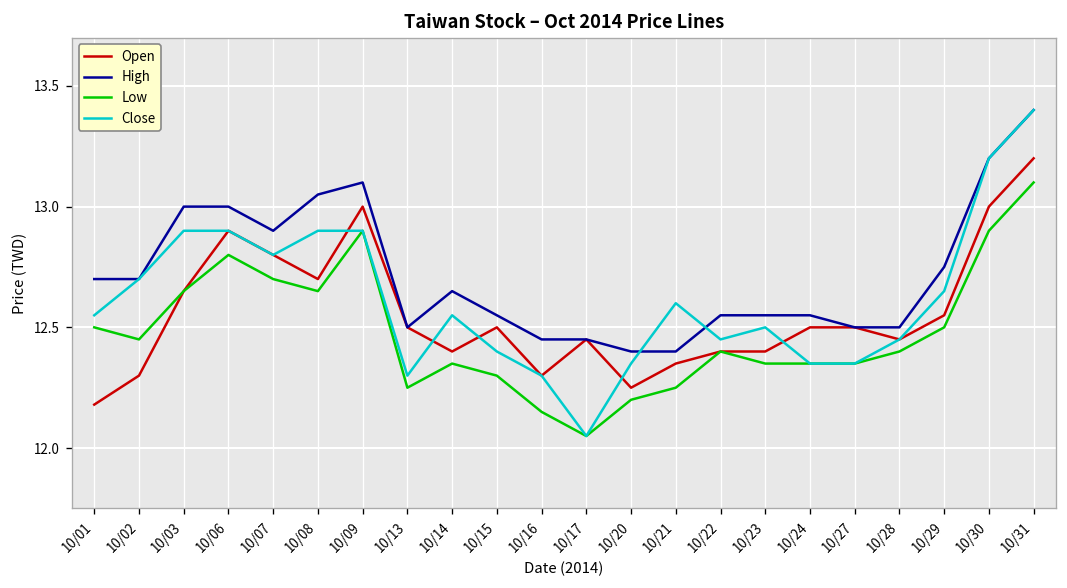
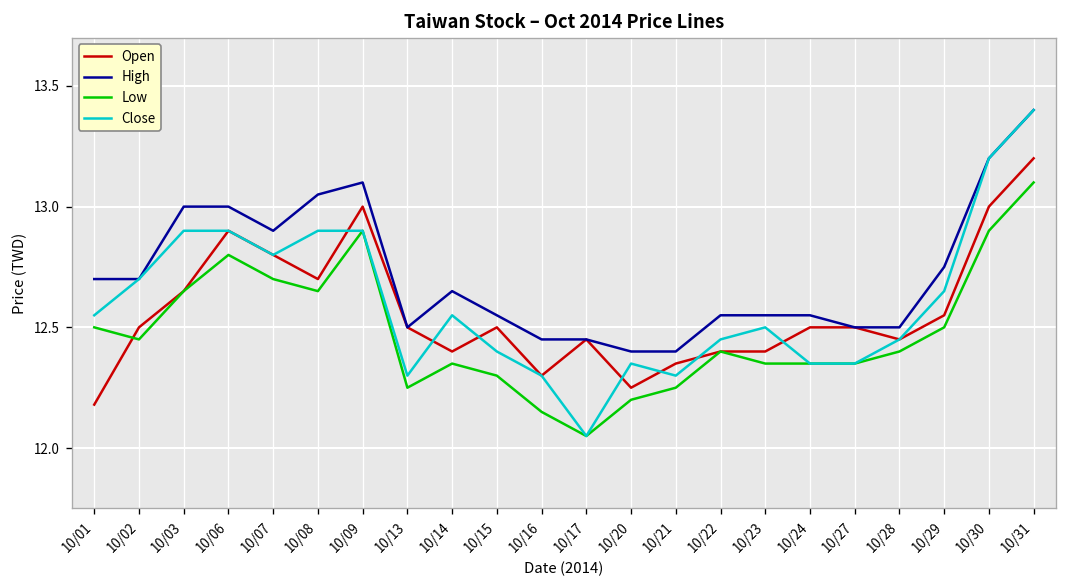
Open, 10/02: 12.3 -> 12.5
Close, 10/21: 12.6 -> 12.3
